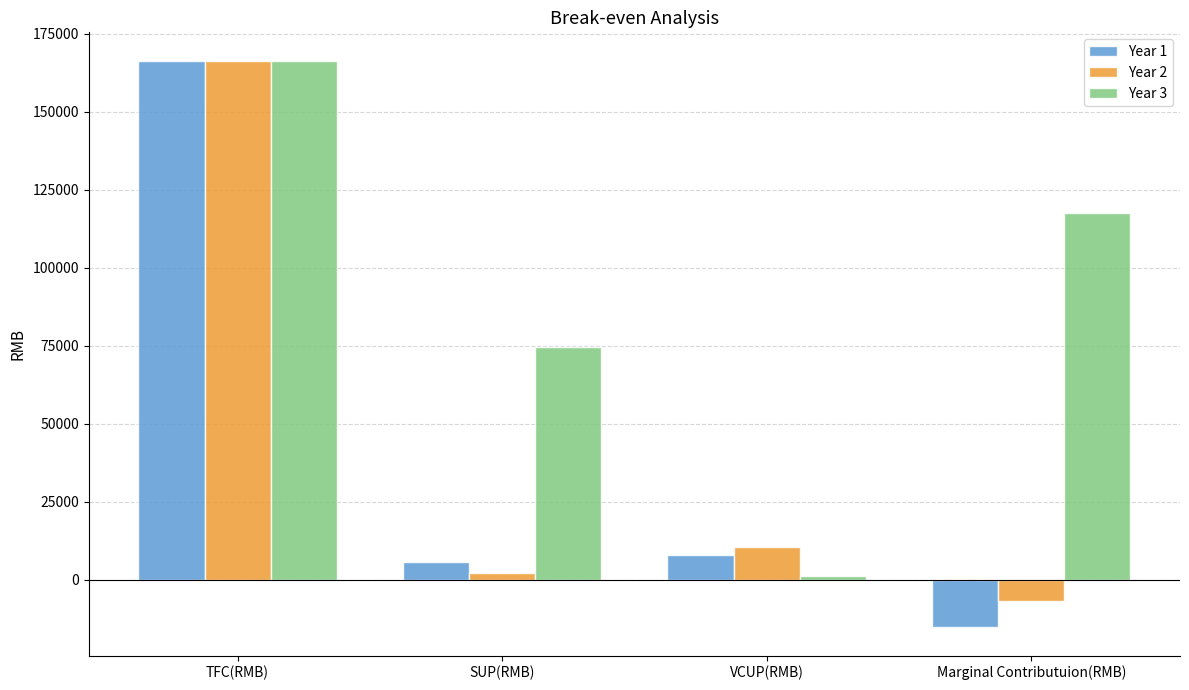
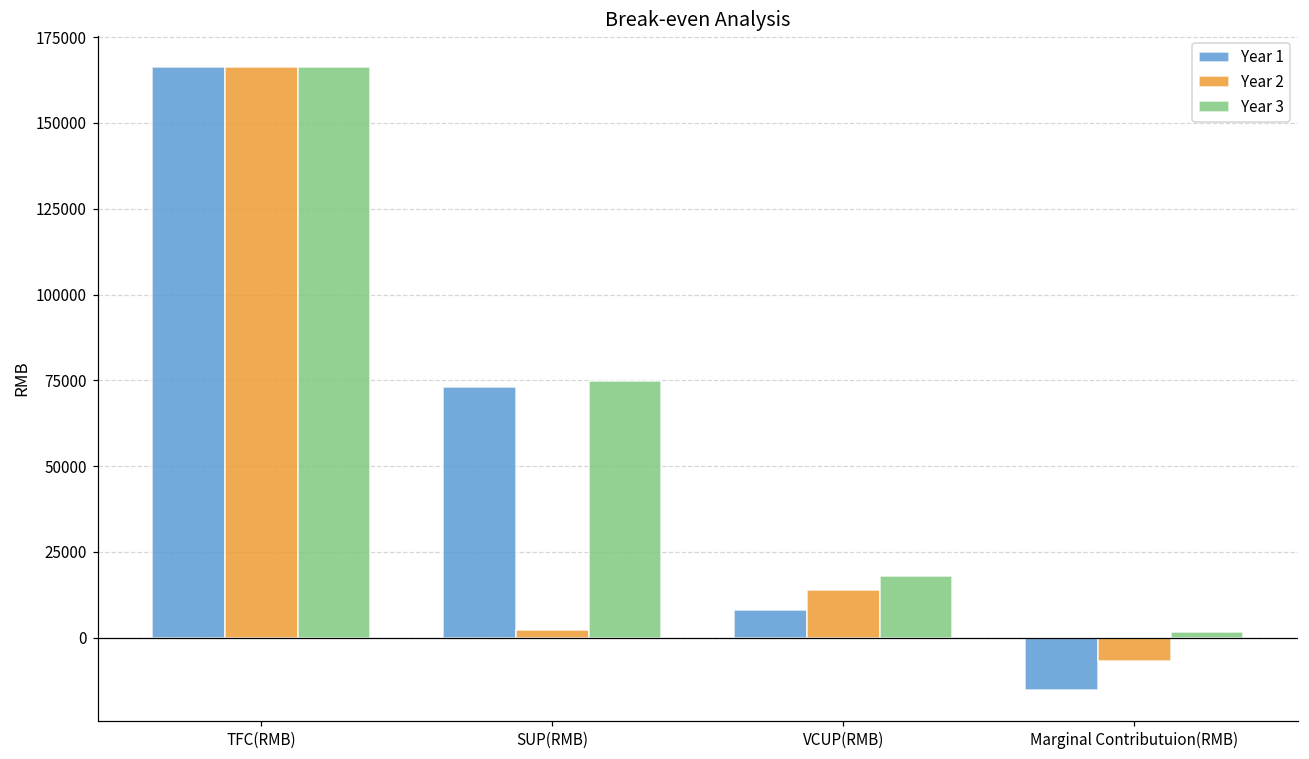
Year 1, SUP(RMB): 6000 -> 73000
Year 2, VCUP(RMB): 11000 -> 14000
Year 3, VCUP(RMB): 1000 -> 18000
Year 3, Marginal Contributuion(RMB): 118000 -> 2000
